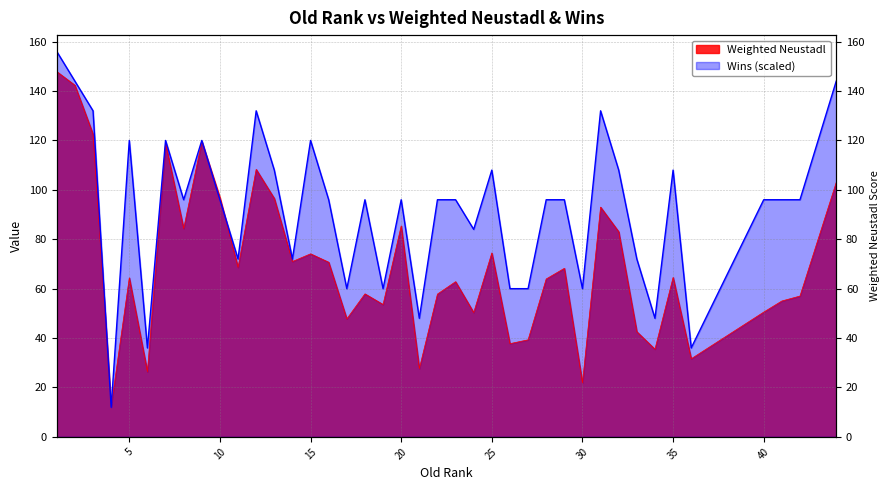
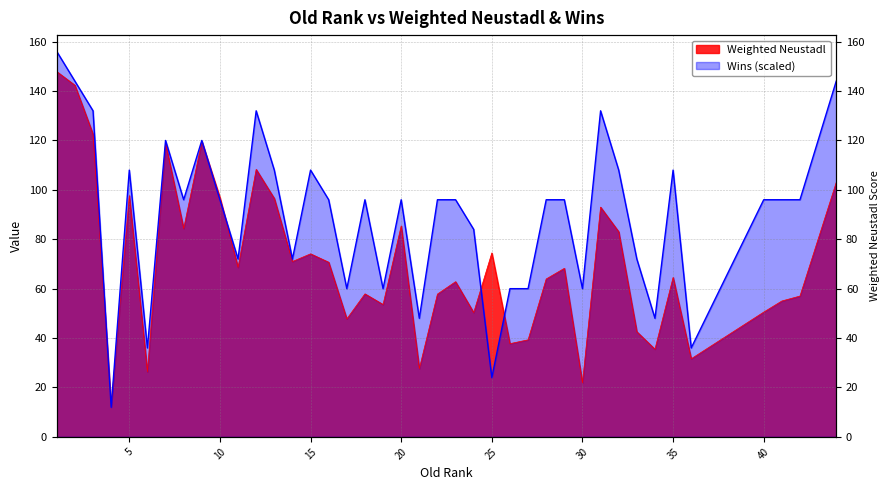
Weighted Neustadl, 5: 64 -> 98
Wins (scaled), 5: 120 -> 108
Wins (scaled), 15: 120 -> 108
Wins (scaled), 25: 108 -> 24
